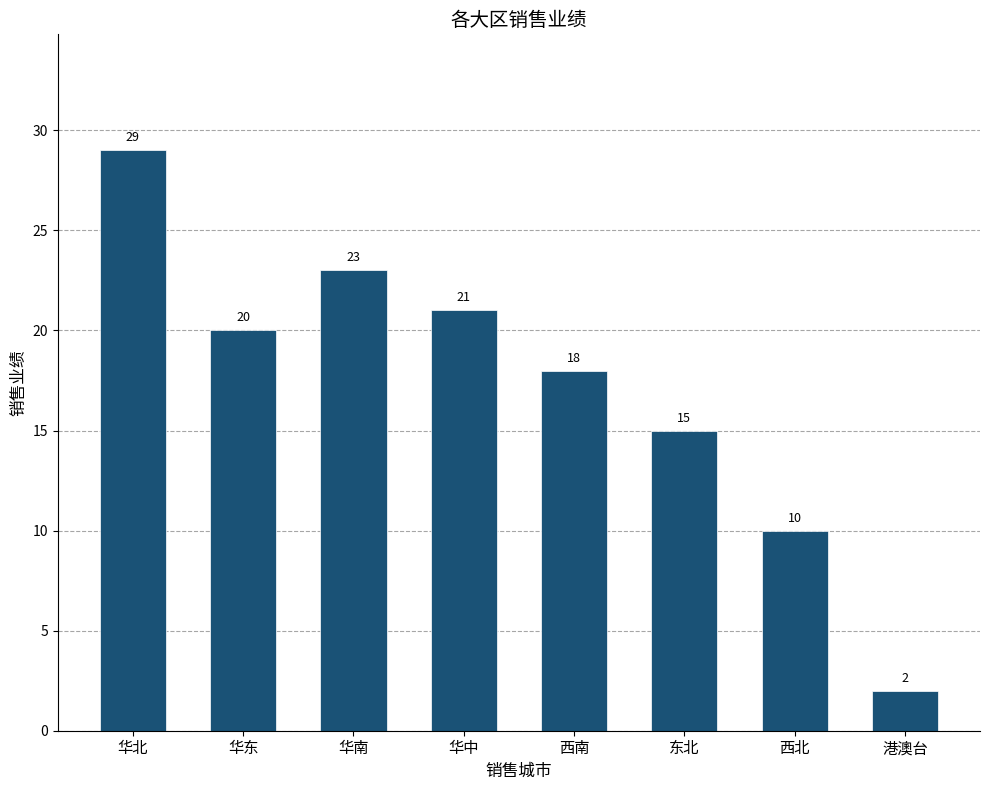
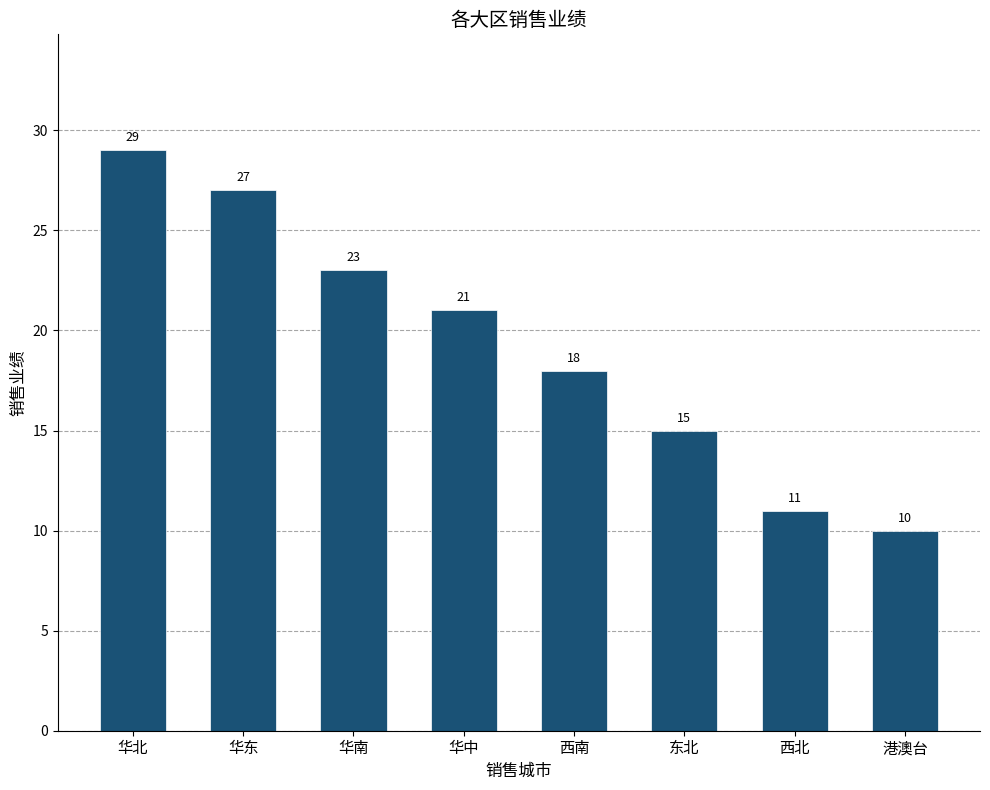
华东: 20 -> 27
西北: 10 -> 11
港澳台: 2 -> 10
